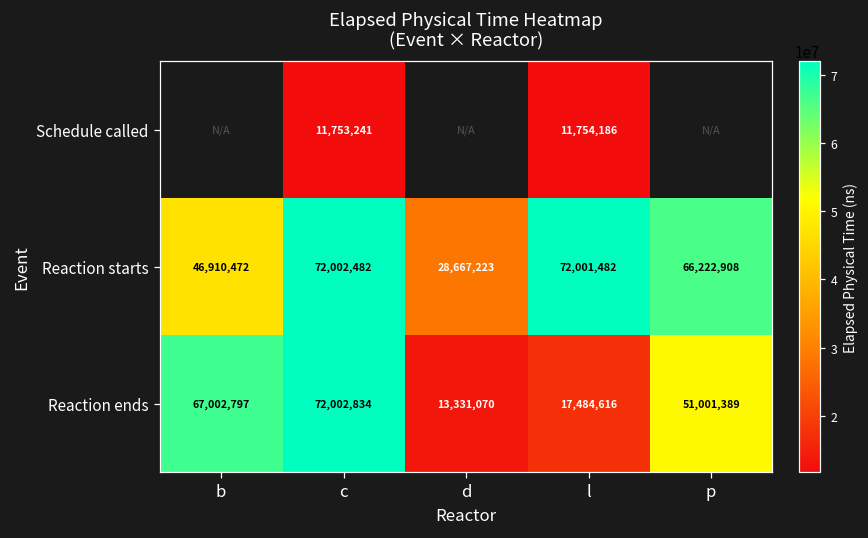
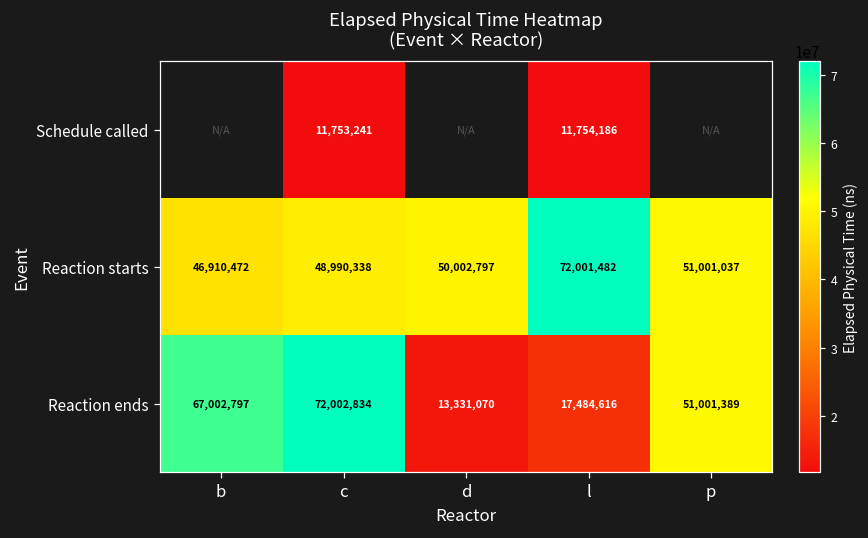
Reaction starts, c: 72,002,482 -> 48,990,338
Reaction starts, d: 28,667,223 -> 50,002,797
Reaction starts, p: 66,222,908 -> 51,001,037
